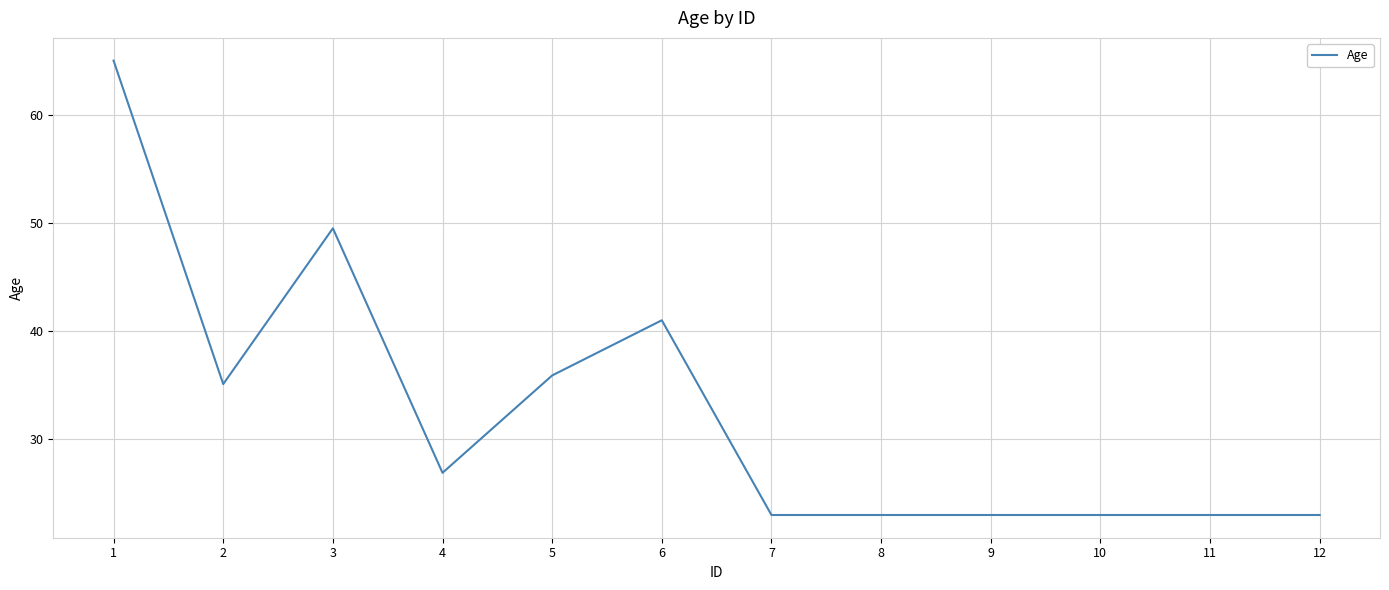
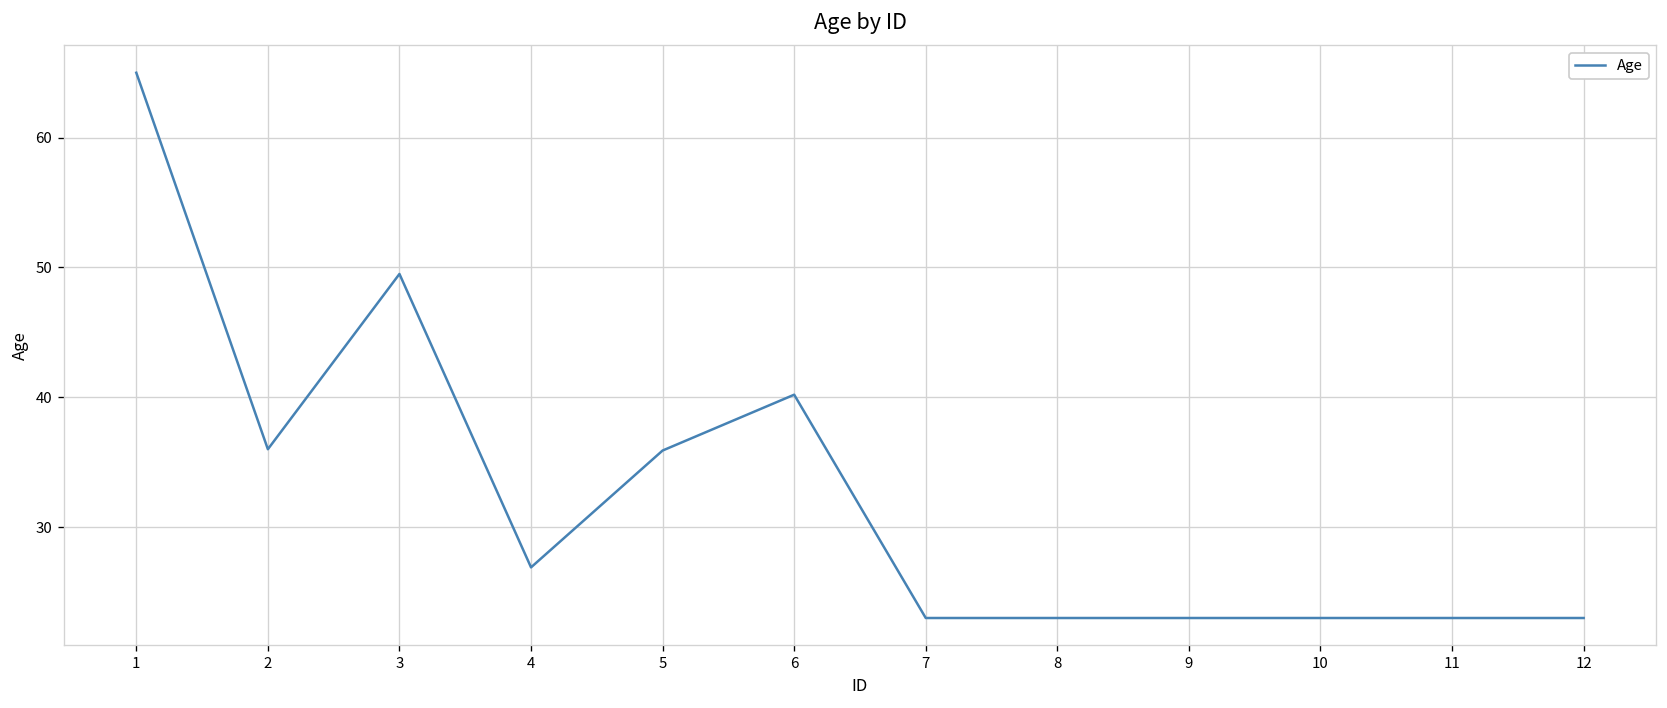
2: 35.1 -> 36.0
6: 41.0 -> 40.2
